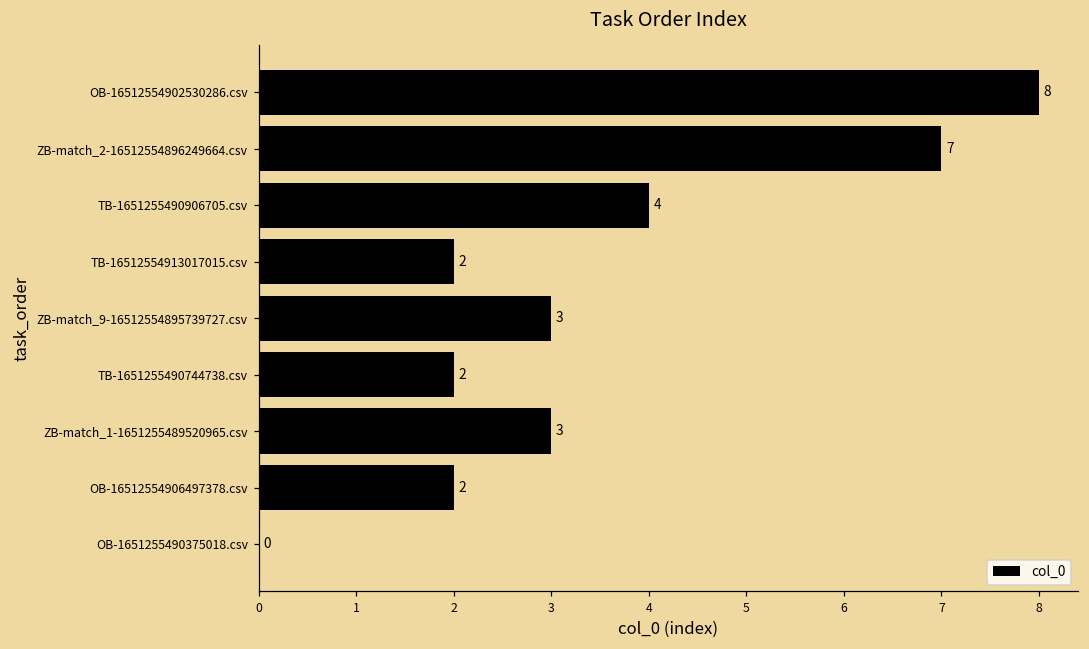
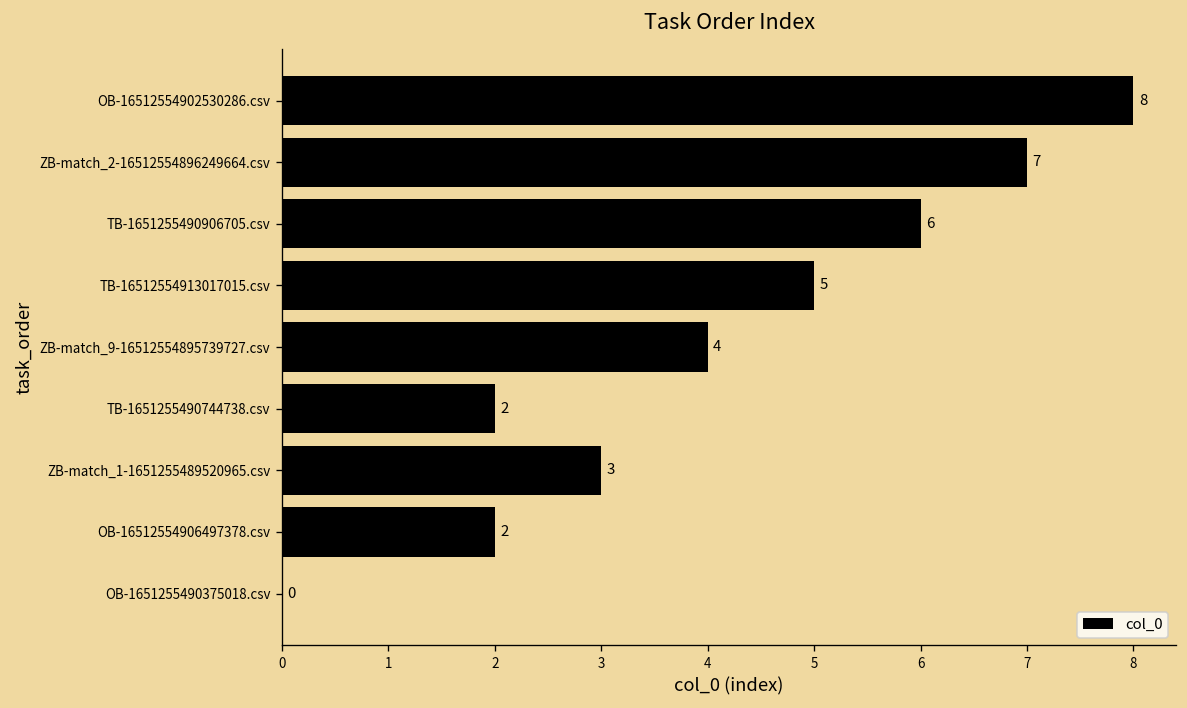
TB-1651255490906705.csv: 4 -> 6
TB-16512554913017015.csv: 2 -> 5
ZB-match_9-16512554895739727.csv: 3 -> 4
